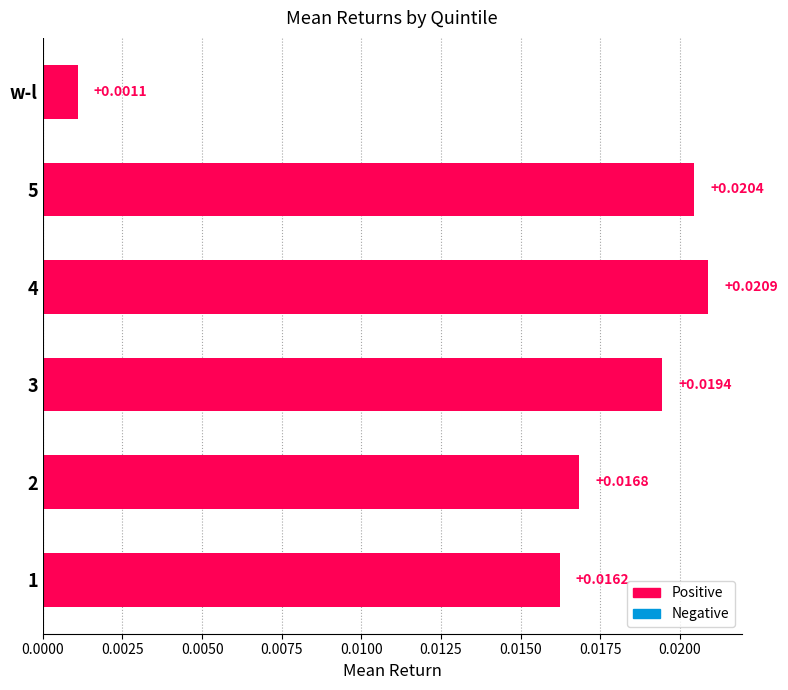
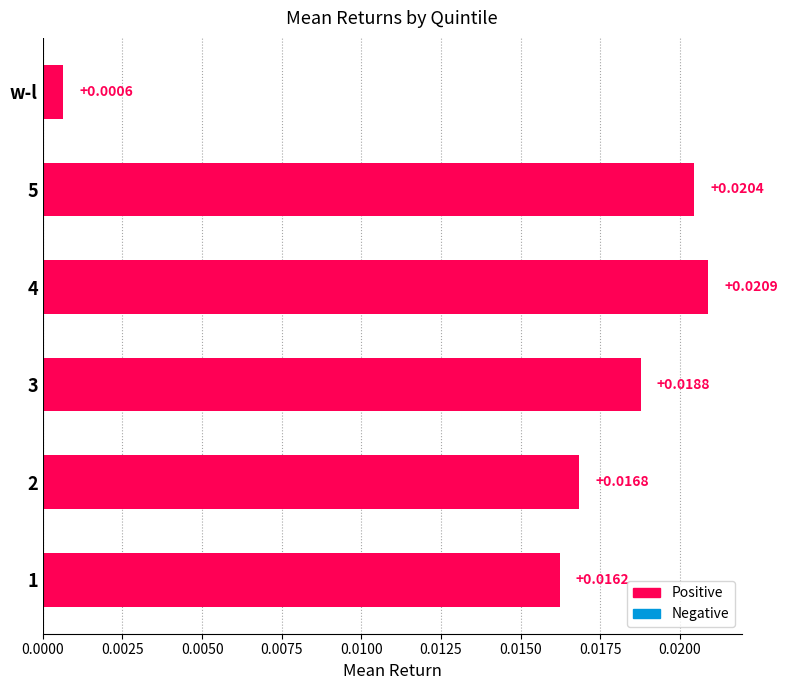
w-l: +0.0011 -> +0.0006
3: +0.0194 -> +0.0188
